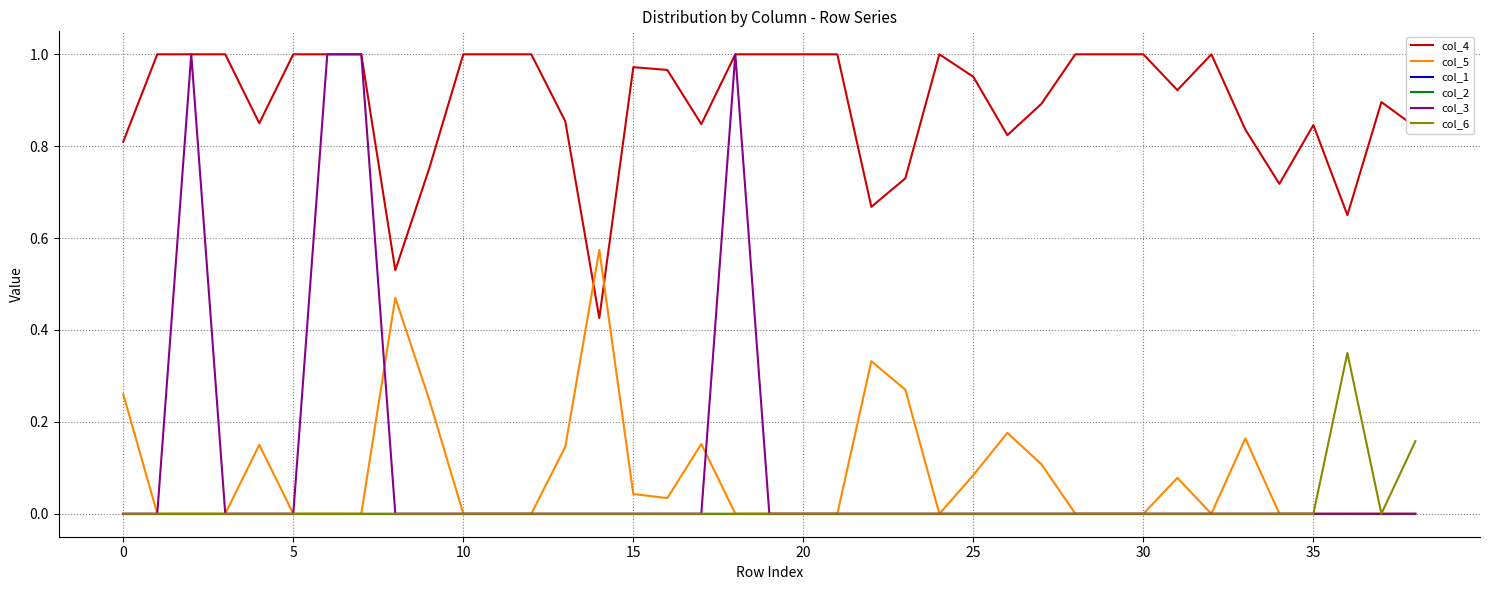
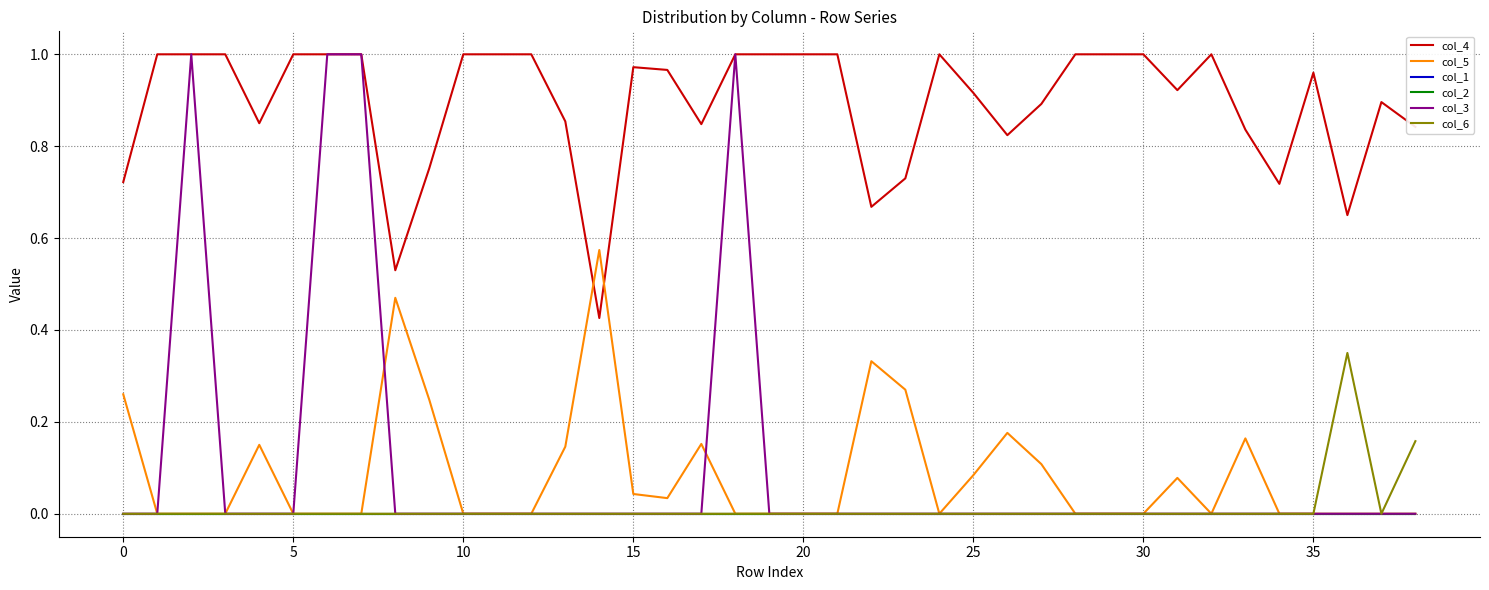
col_4, 0: 0.81 -> 0.72
col_4, 25: 0.95 -> 0.92
col_4, 35: 0.85 -> 0.96
